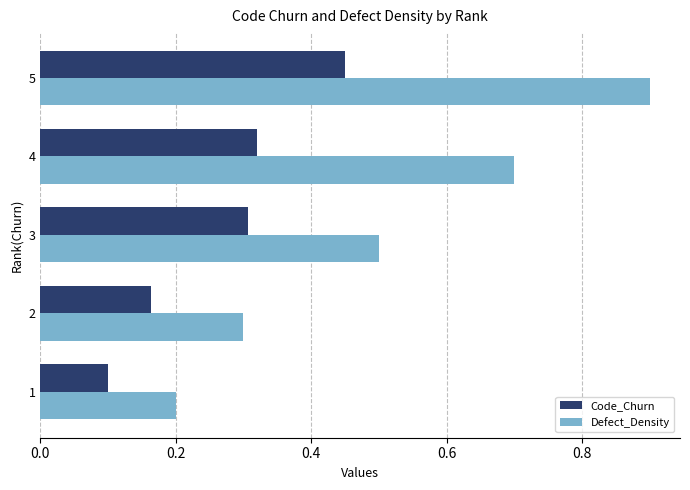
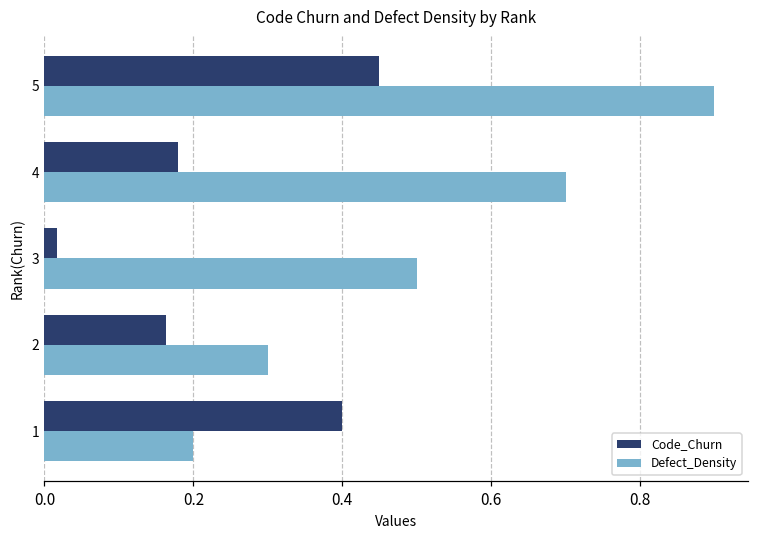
Code_Churn, 4: 0.32 -> 0.18
Code_Churn, 3: 0.31 -> 0.02
Code_Churn, 1: 0.1 -> 0.4
